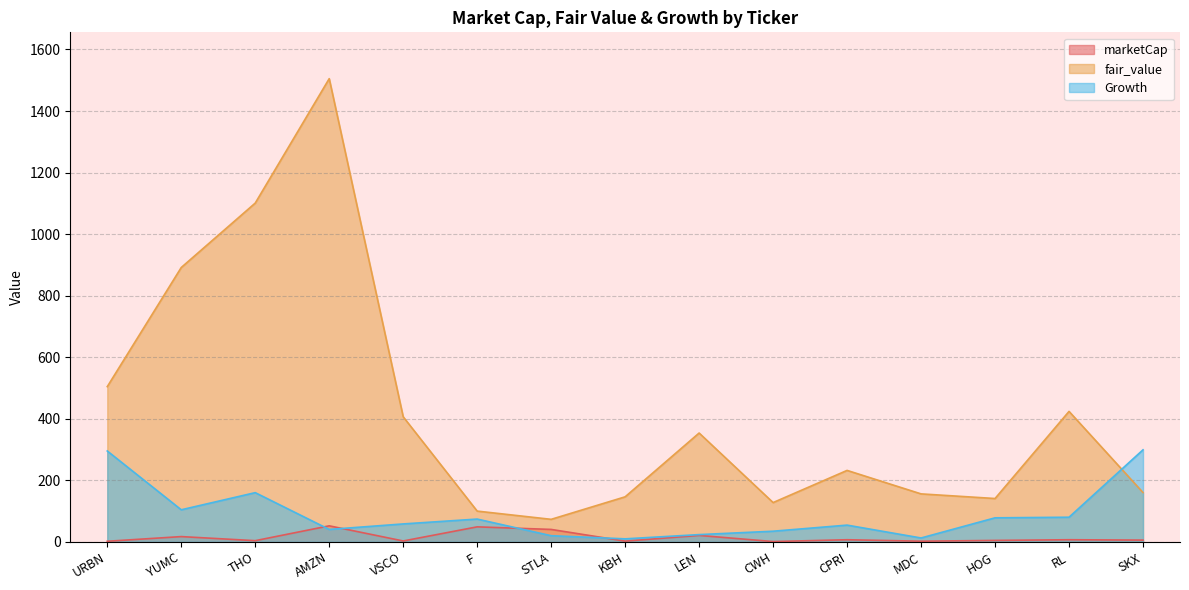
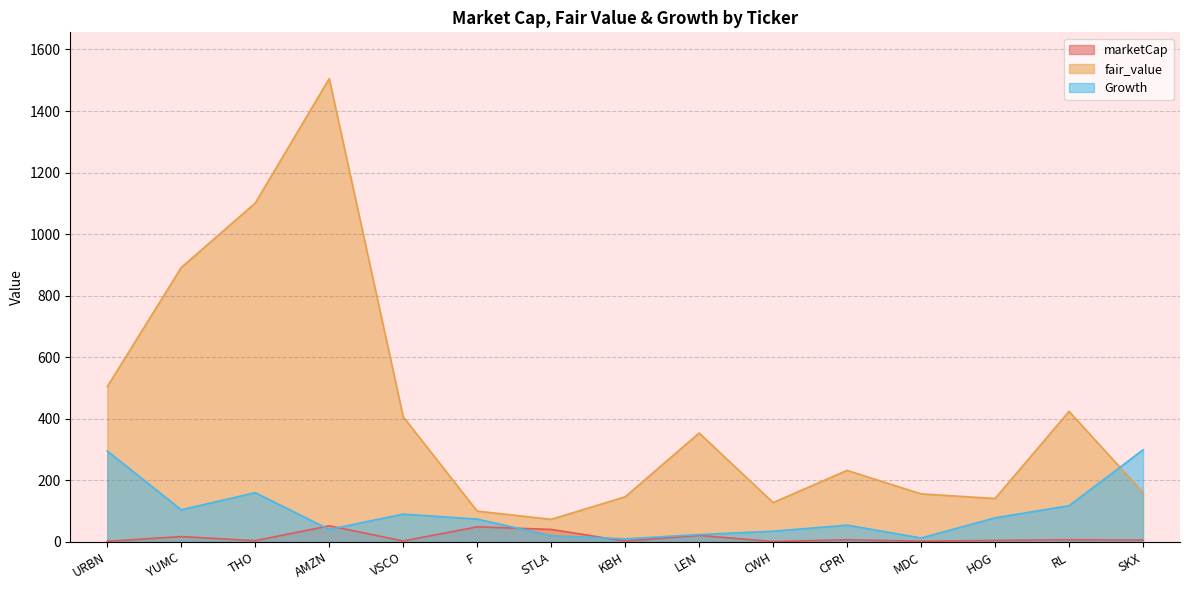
Growth, VSCO: 60 -> 90
Growth, RL: 80 -> 120
